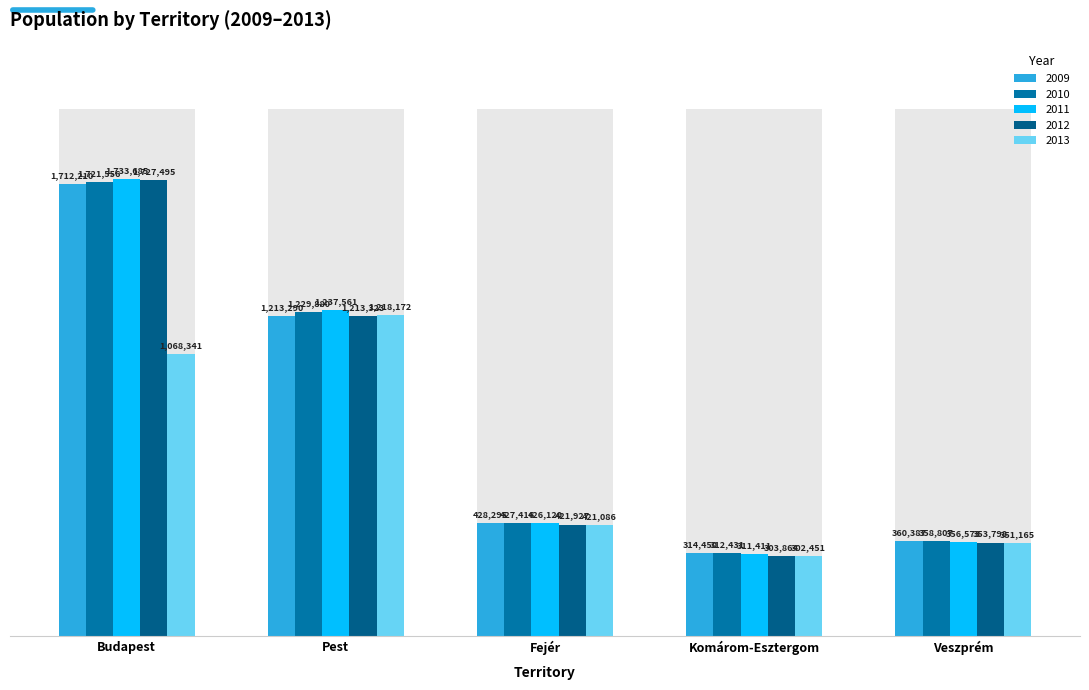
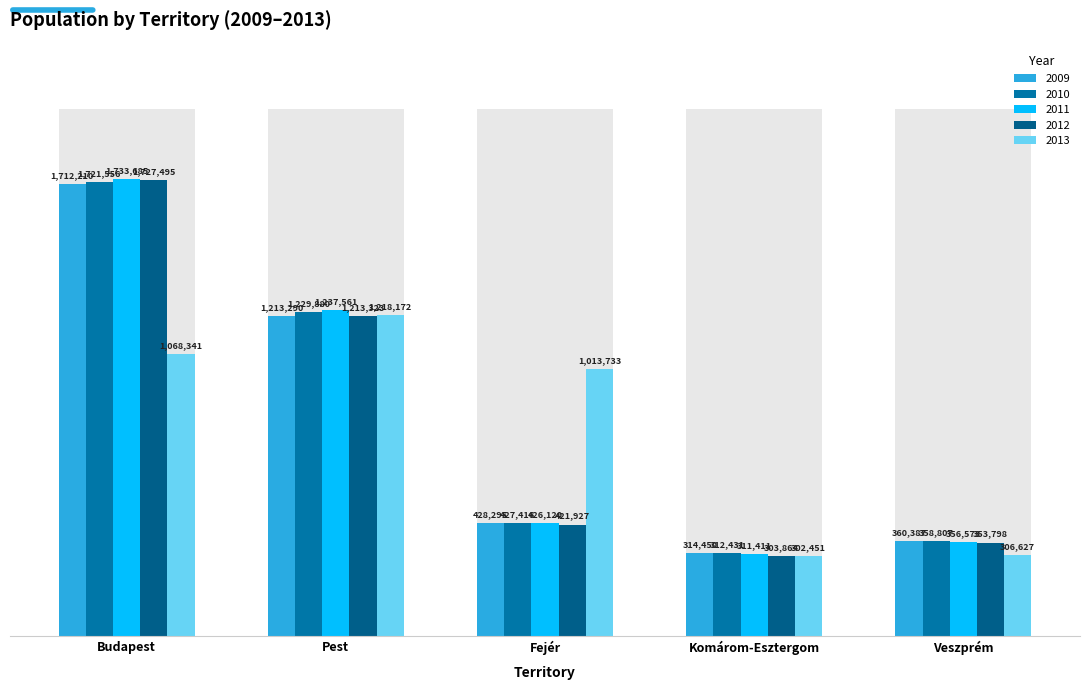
2013, Fejér: 421,086 -> 1,013,733
2013, Veszprém: 351,165 -> 306,627
